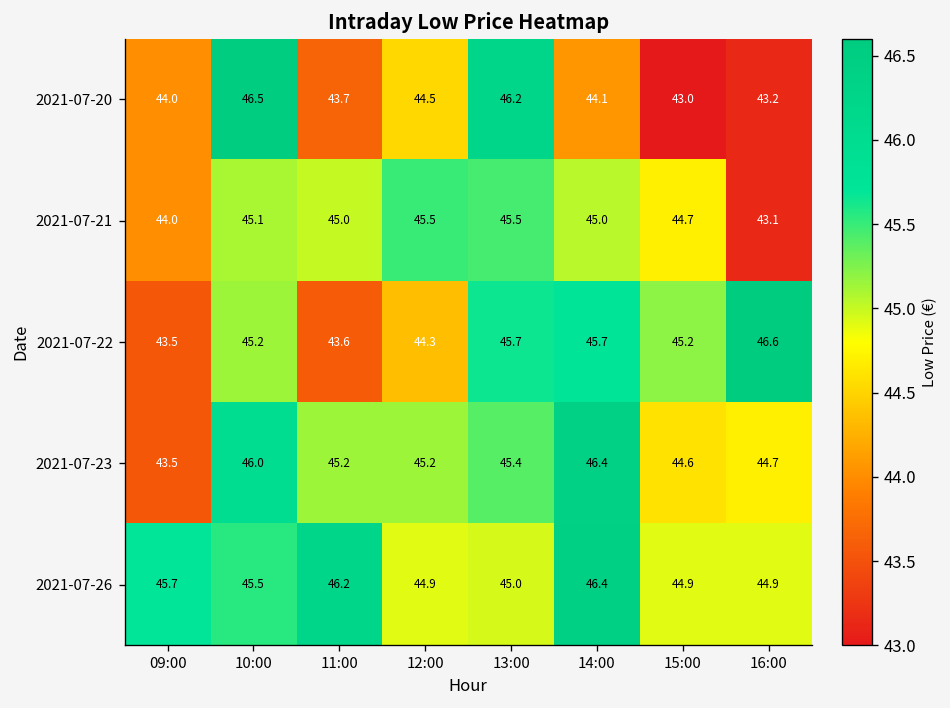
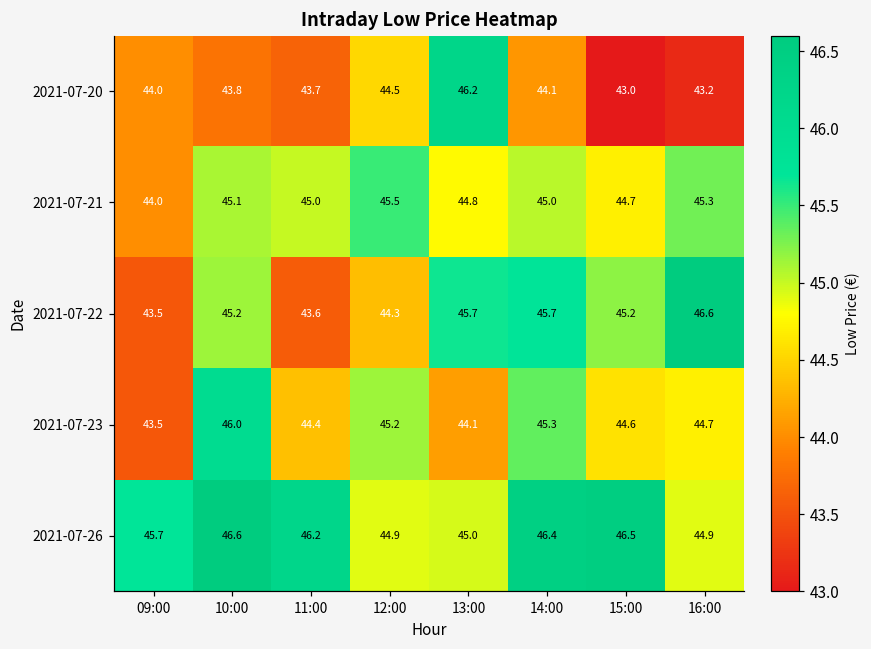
2021-07-20, 10:00: 46.5 -> 43.8
2021-07-21, 13:00: 45.5 -> 44.8
2021-07-21, 16:00: 43.1 -> 45.3
2021-07-23, 11:00: 45.2 -> 44.4
2021-07-23, 13:00: 45.4 -> 44.1
2021-07-23, 14:00: 46.4 -> 45.3
2021-07-26, 10:00: 45.5 -> 46.6
2021-07-26, 15:00: 44.9 -> 46.5
